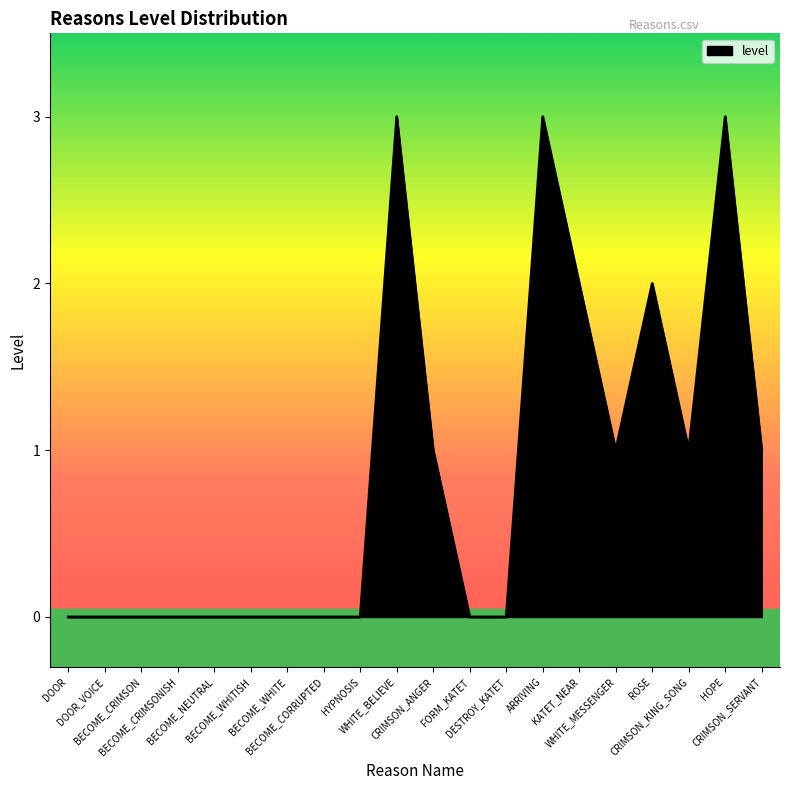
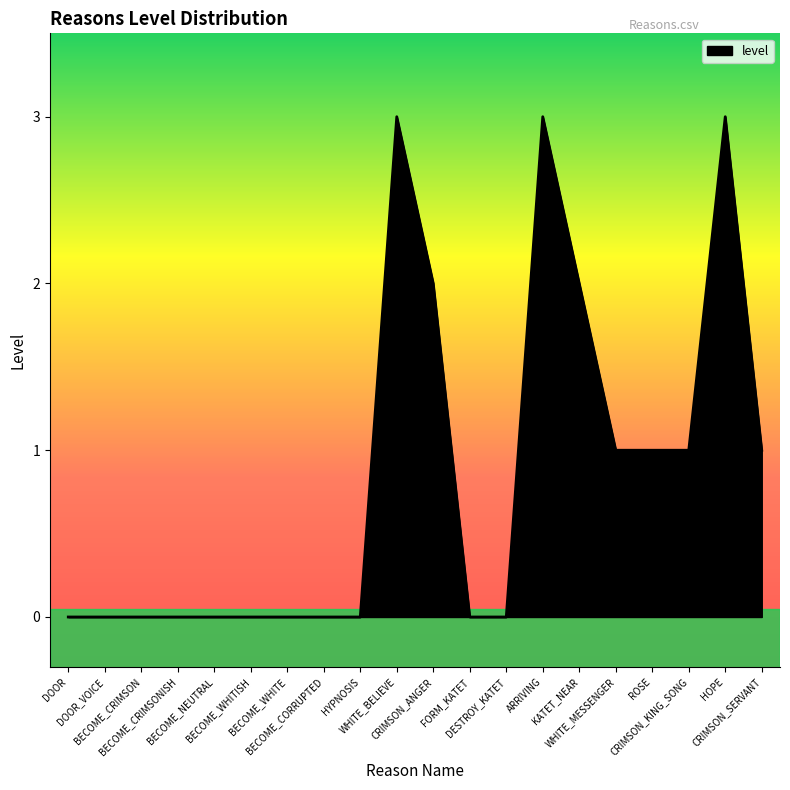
CRIMSON_ANGER: 1 -> 2
ROSE: 2 -> 1
